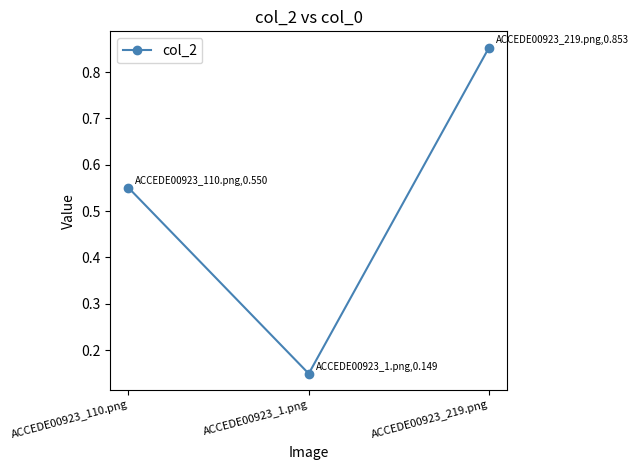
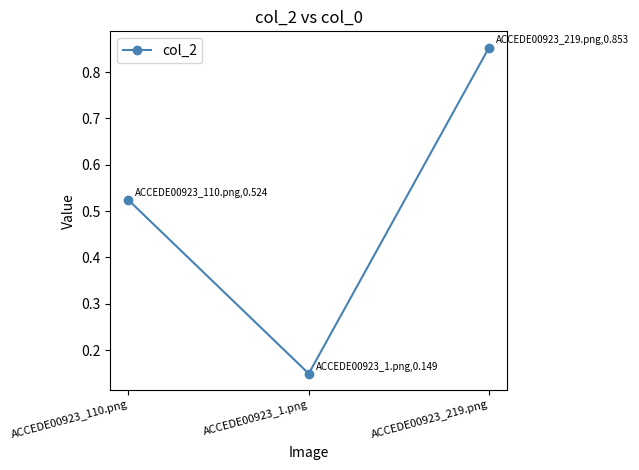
ACCEDE00923_110.png: 0.550 -> 0.524
